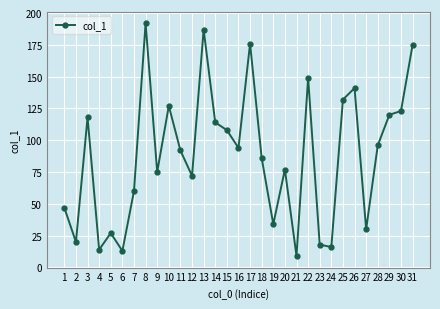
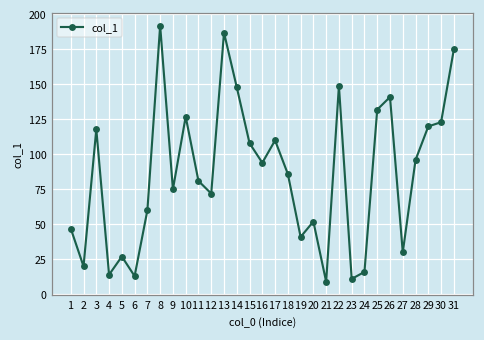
11: 92 -> 81
14: 114 -> 148
17: 176 -> 110
19: 34 -> 41
20: 77 -> 52
23: 18 -> 11
